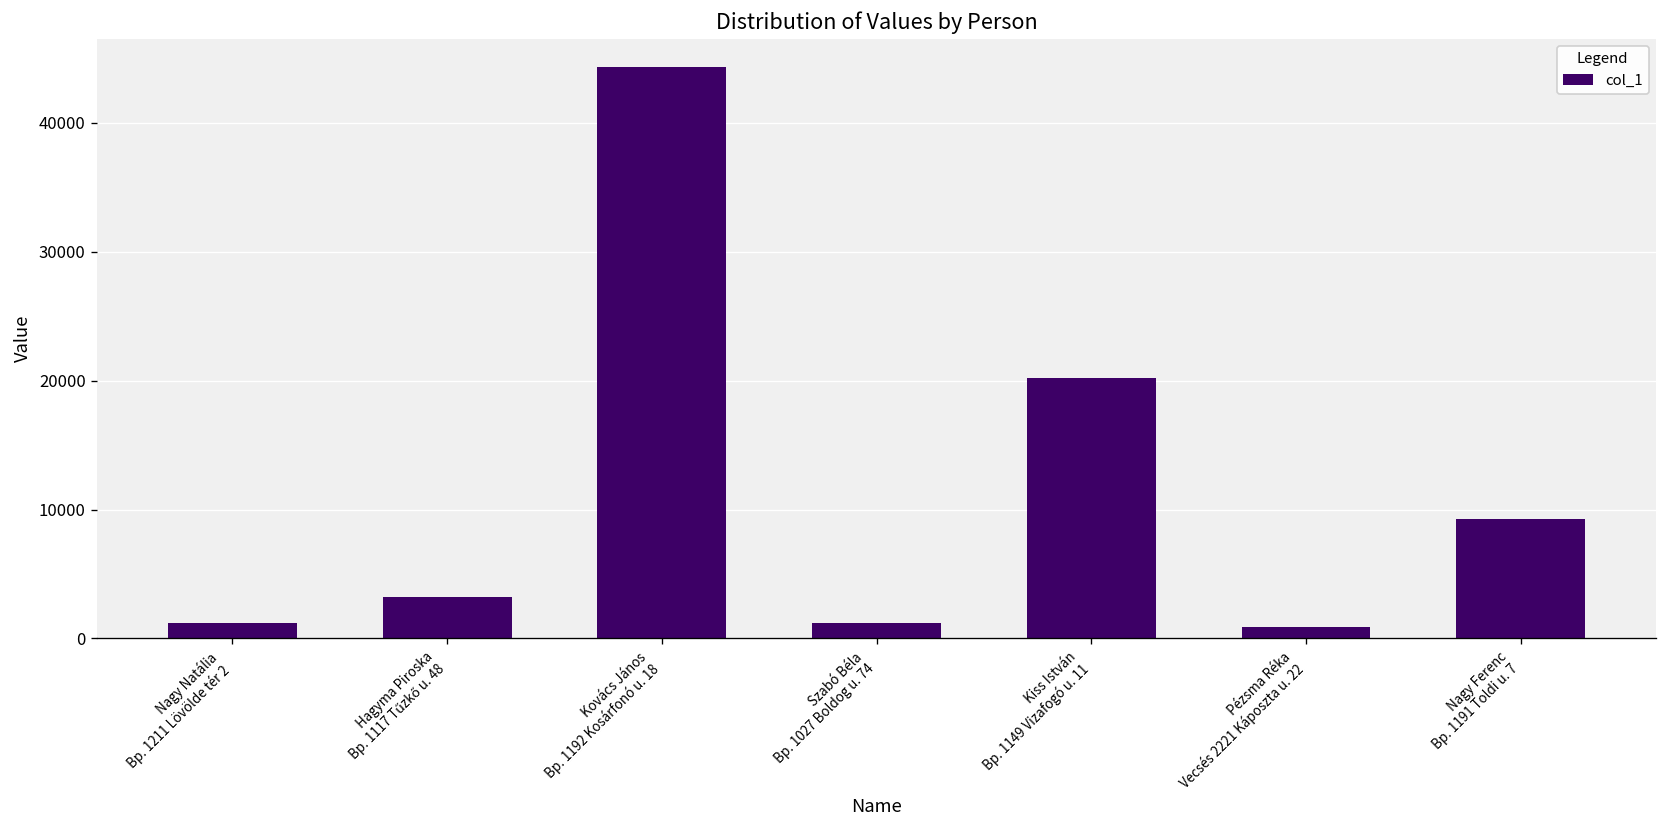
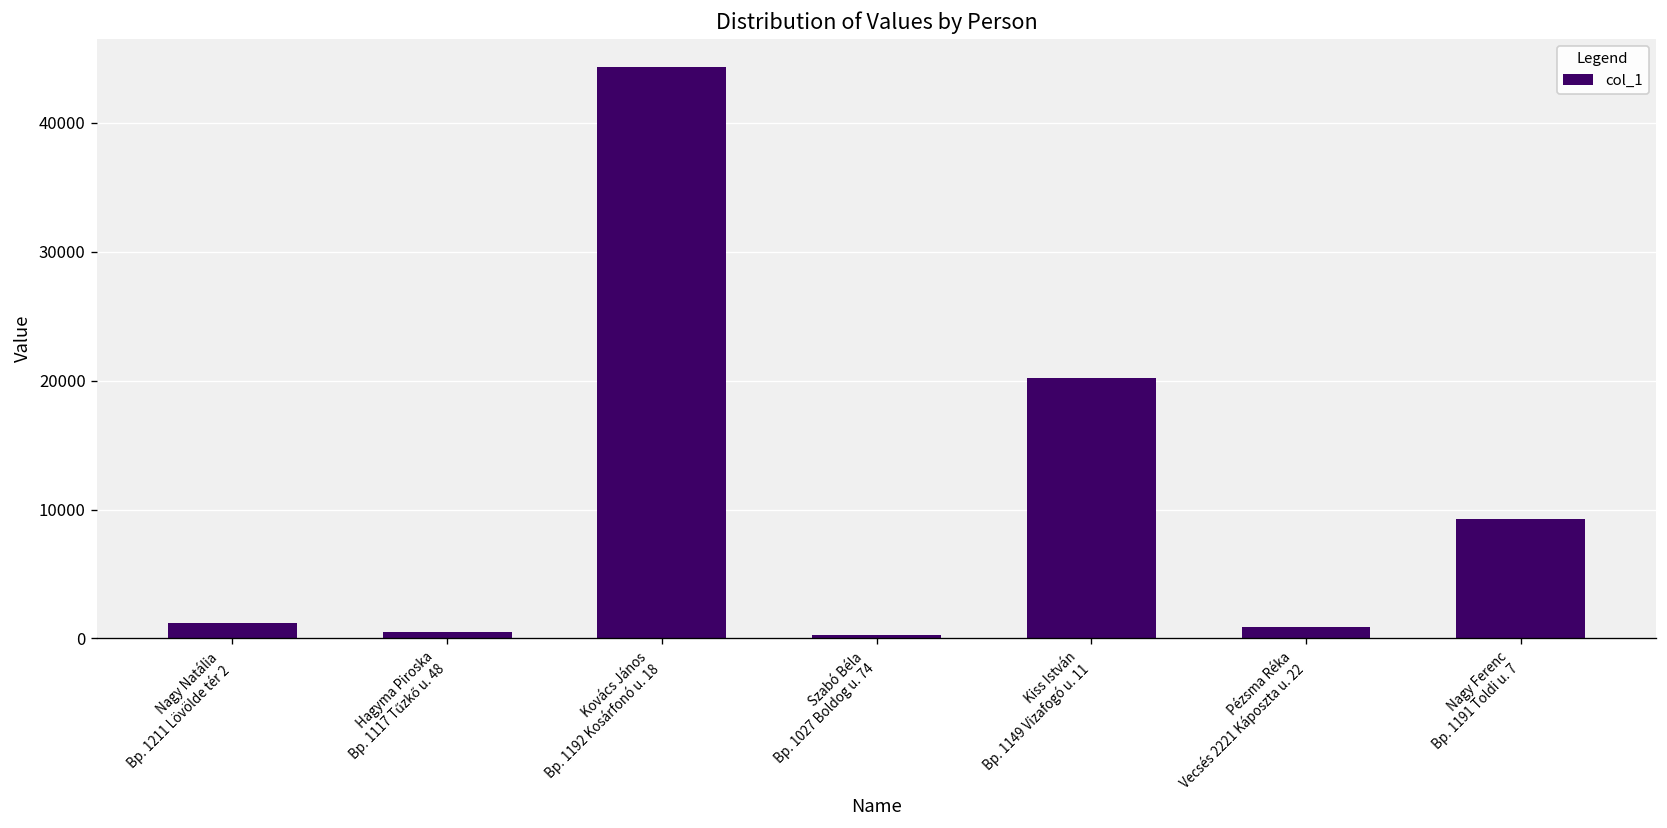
Hagyma Piroska Bp. 1117 Tűzkő u. 48: 3200 -> 500
Szabó Béla Bp. 1027 Boldog u. 74: 1200 -> 200
